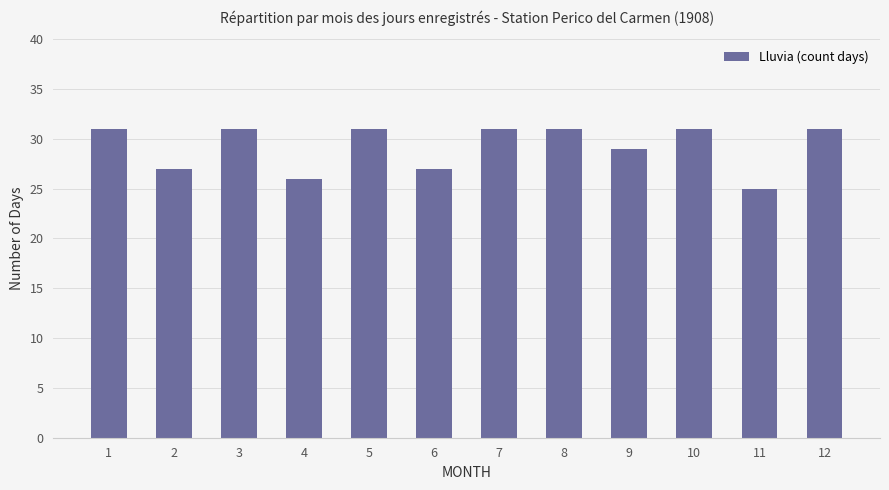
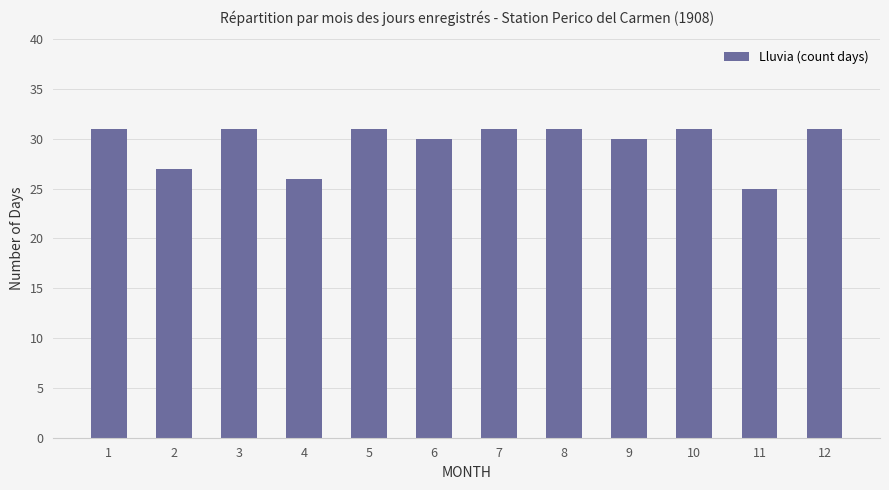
6: 27 -> 30
9: 29 -> 30
